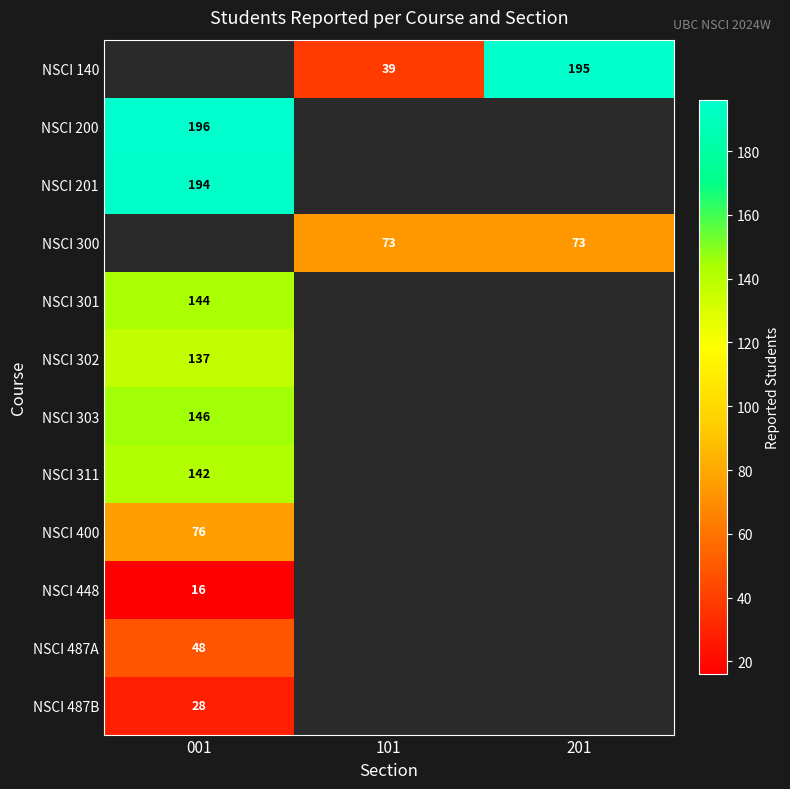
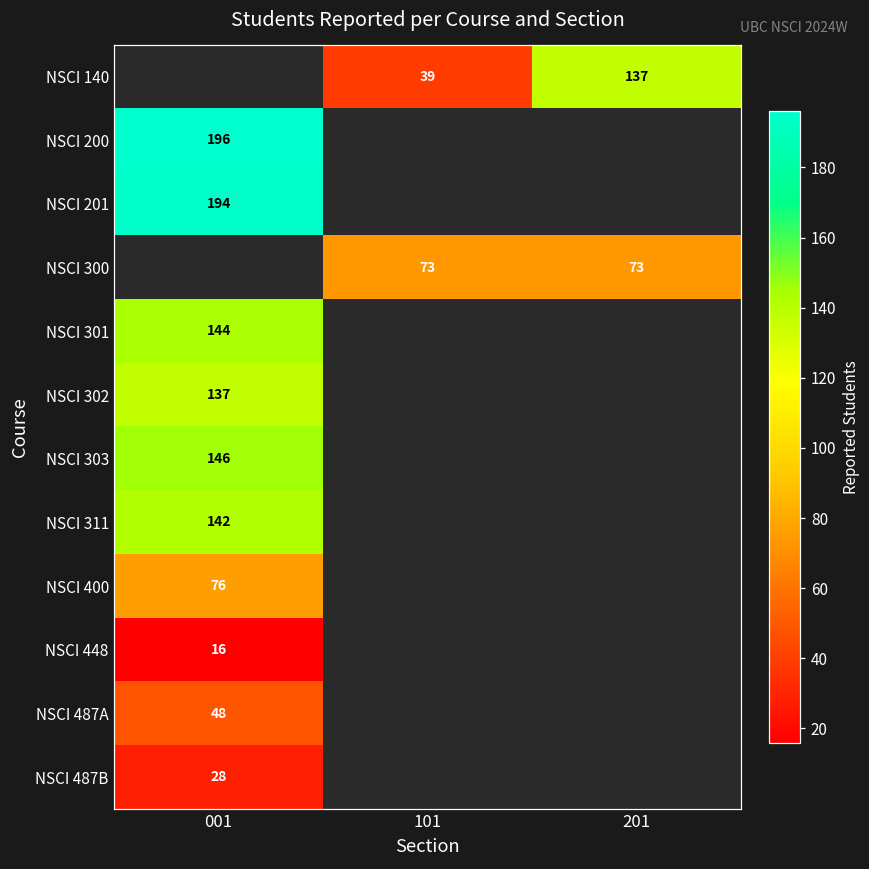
NSCI 140, 201: 195 -> 137
